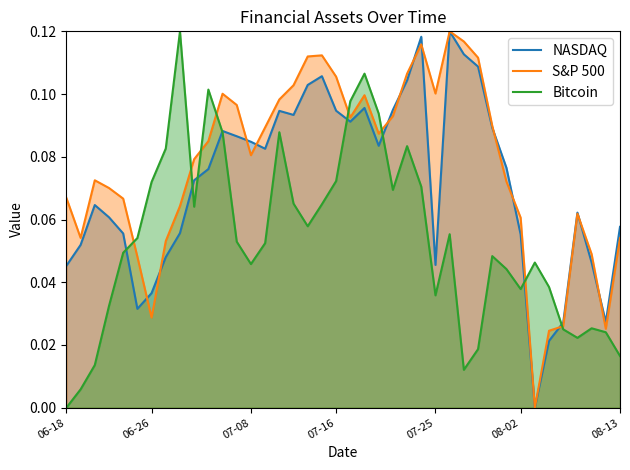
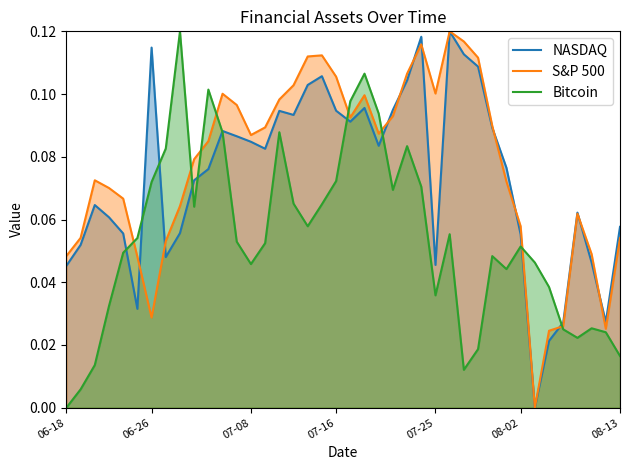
S&P 500, 06-18: 0.067 -> 0.048
NASDAQ, 06-26: 0.037 -> 0.115
S&P 500, 07-08: 0.081 -> 0.087
S&P 500, 08-02: 0.061 -> 0.058
Bitcoin, 08-02: 0.038 -> 0.051
